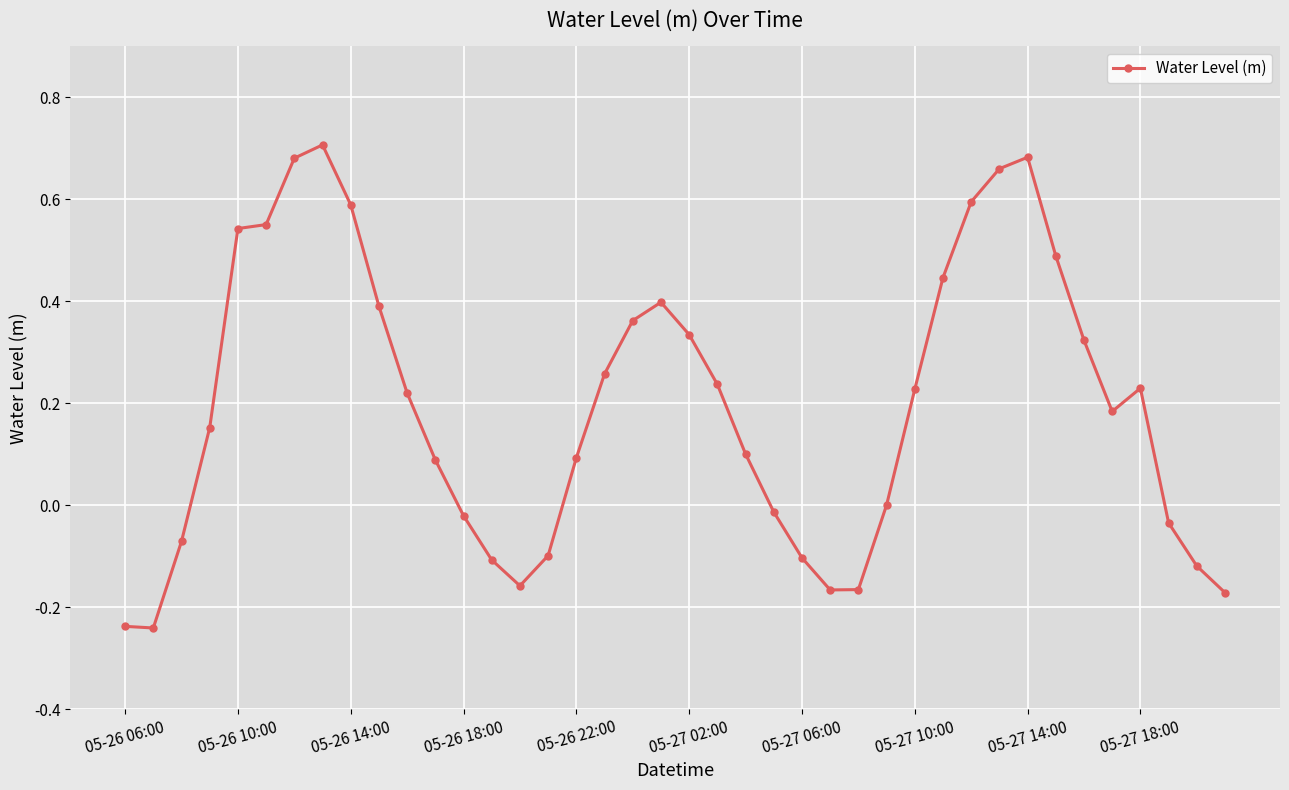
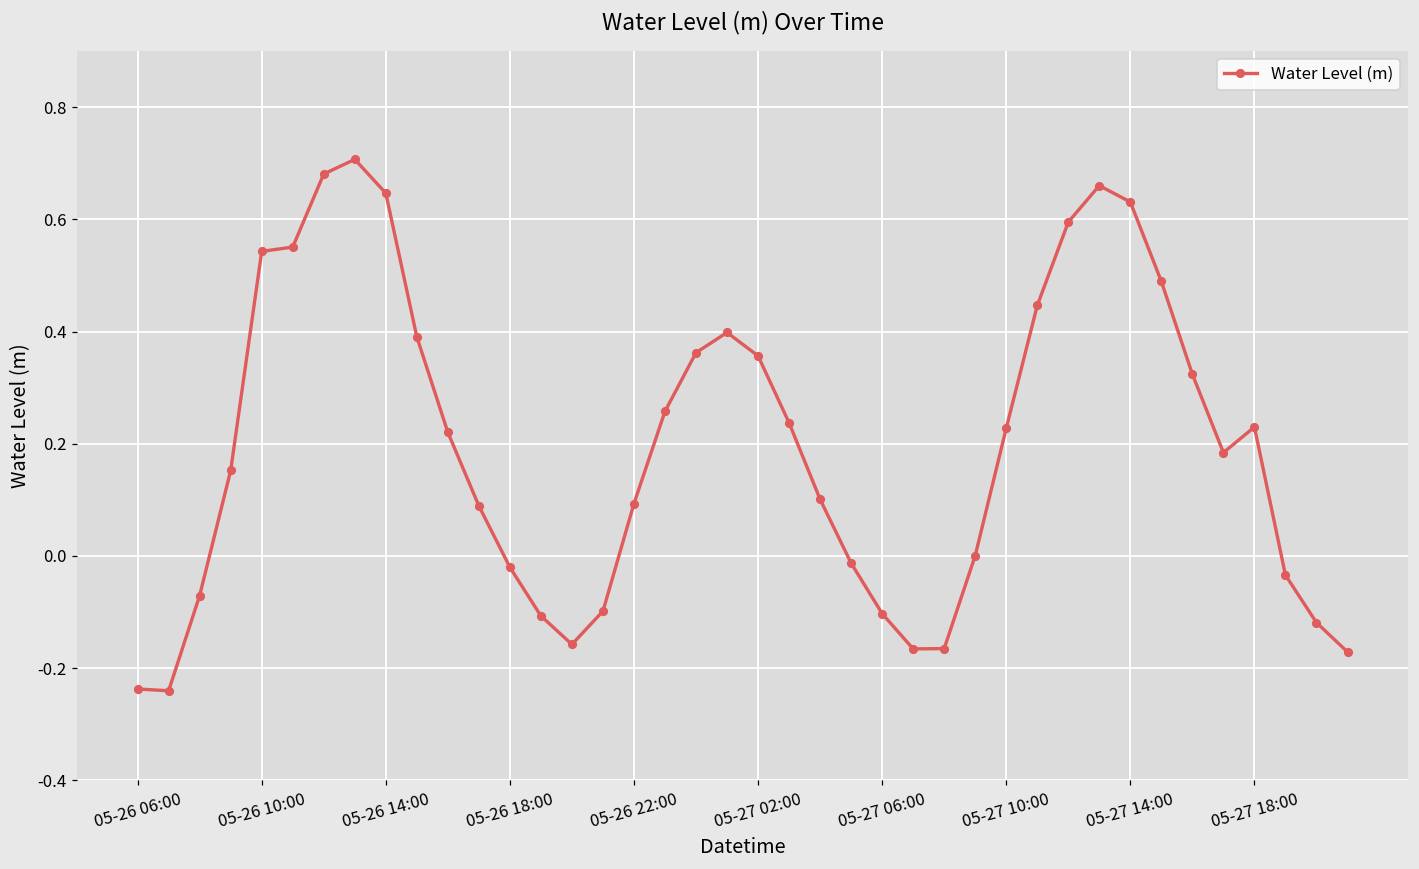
05-26 14:00: 0.59 -> 0.65
05-27 02:00: 0.33 -> 0.36
05-27 14:00: 0.68 -> 0.63
